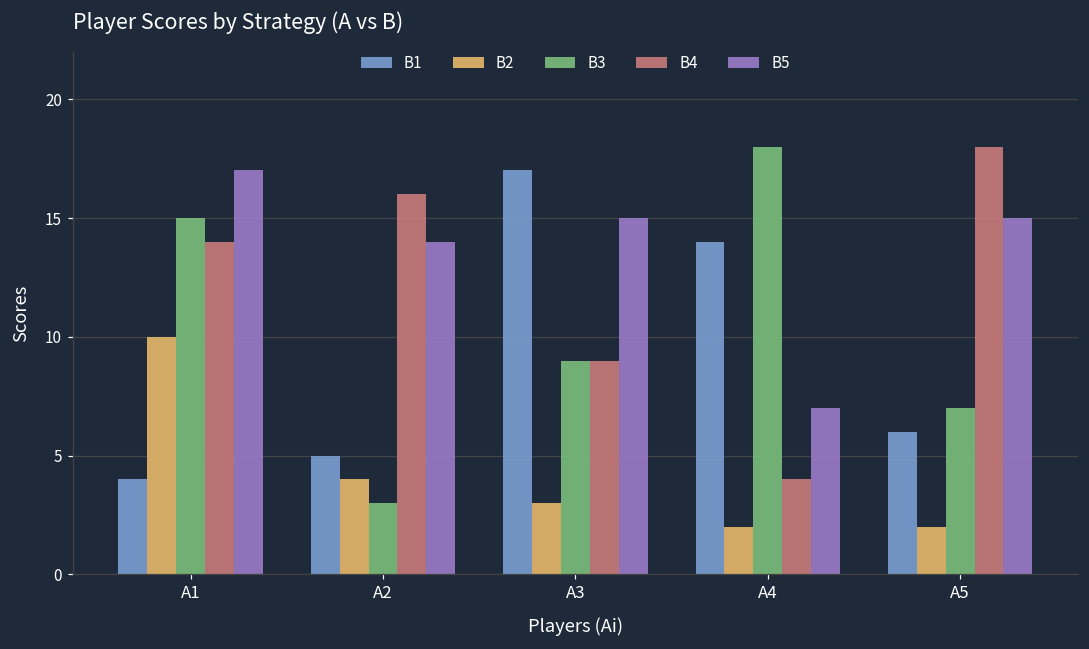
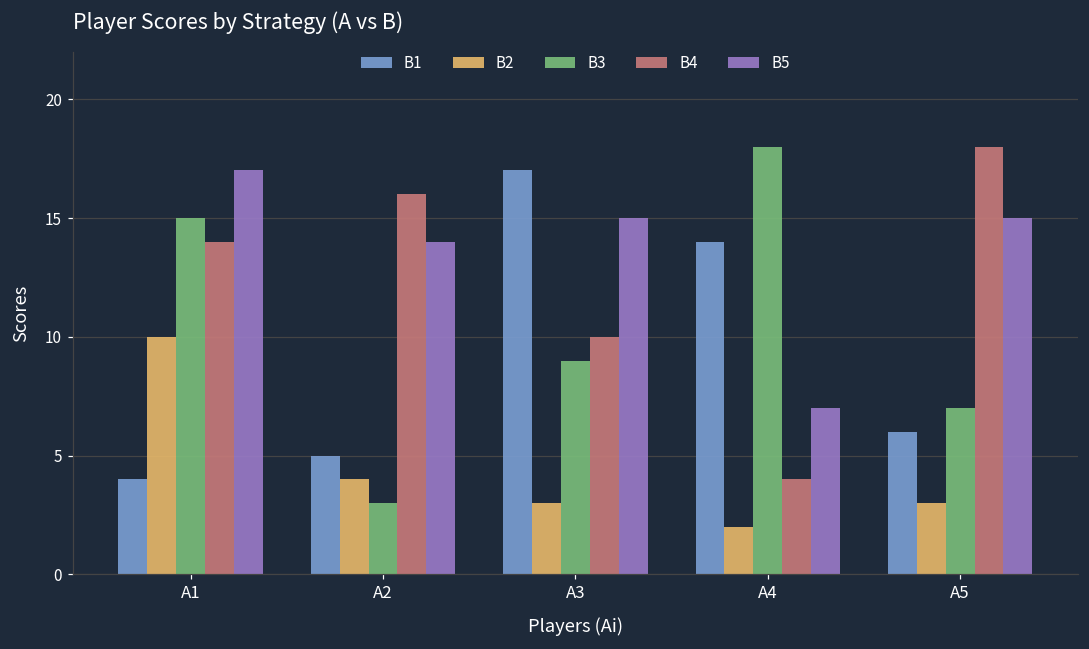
B4, A3: 9 -> 10
B2, A5: 2 -> 3
